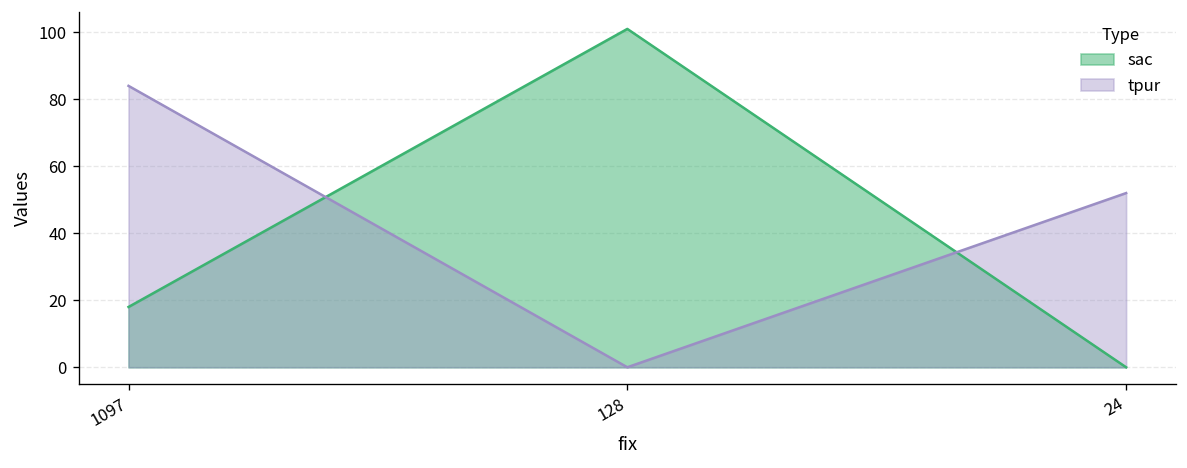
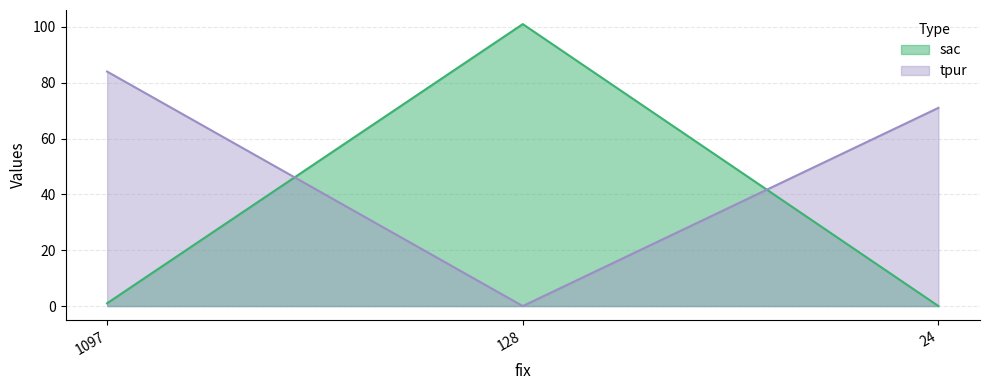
sac, 1097: 18 -> 1
tpur, 24: 52 -> 71
